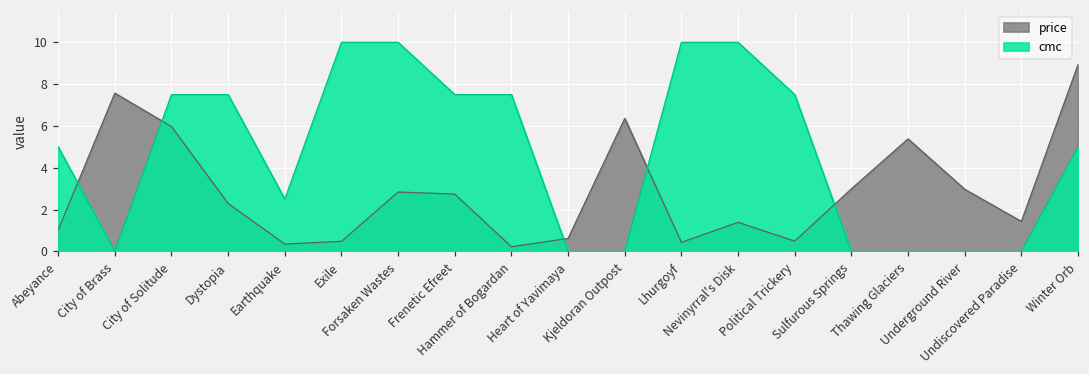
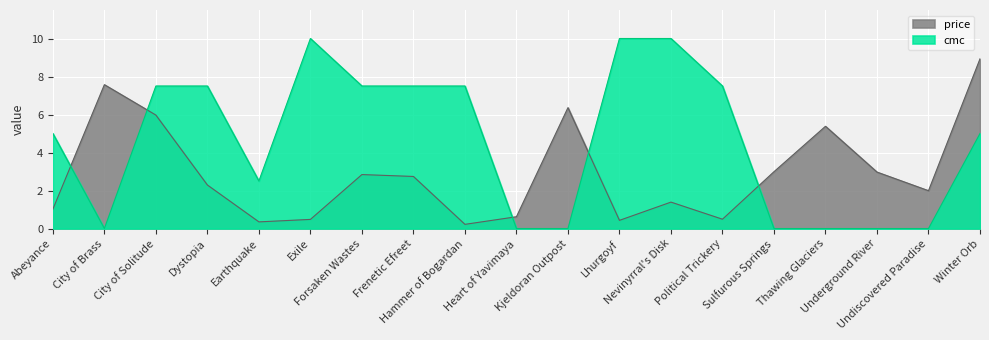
cmc, Forsaken Wastes: 10.0 -> 7.5
price, Undiscovered Paradise: 1.4 -> 2.0
